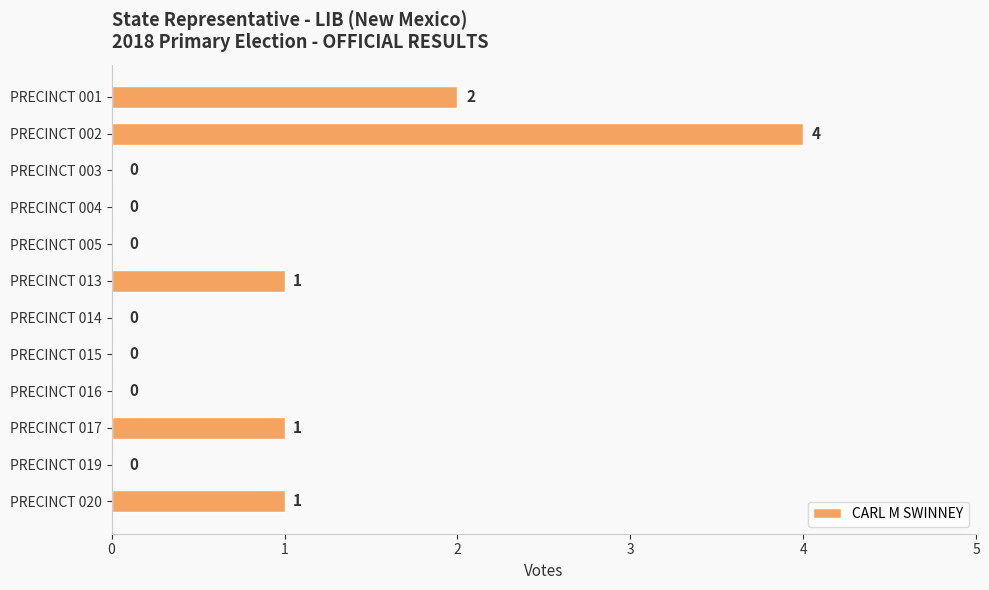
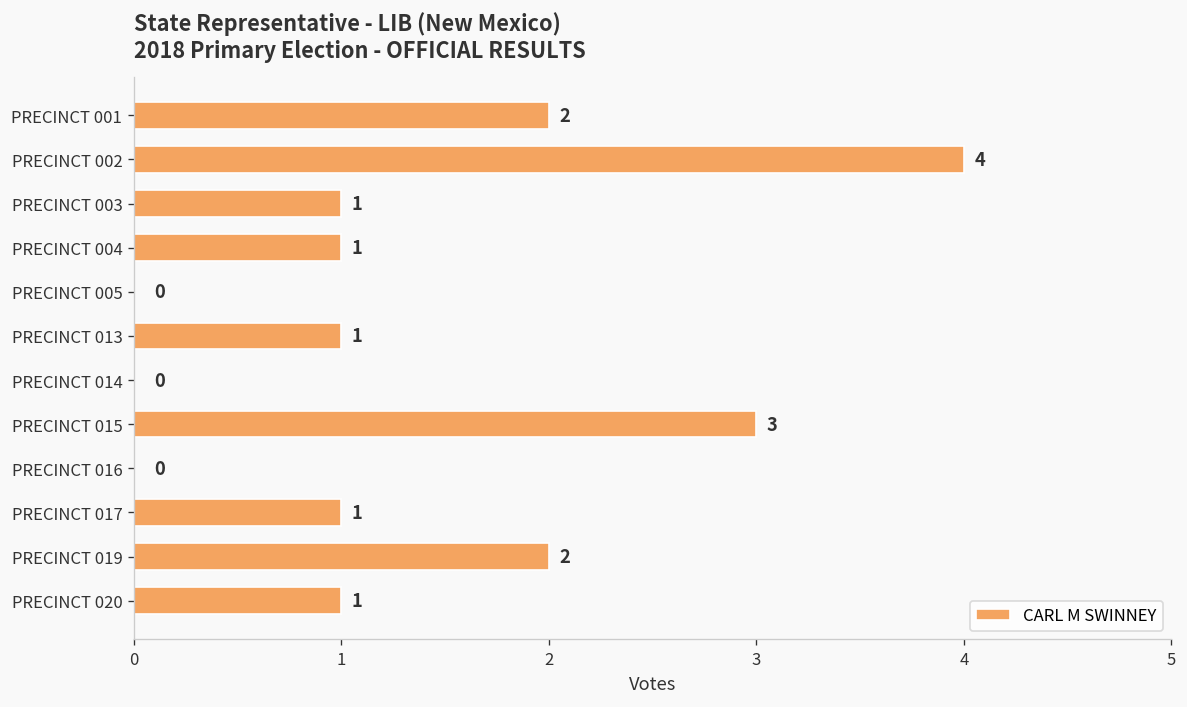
PRECINCT 003: 0 -> 1
PRECINCT 004: 0 -> 1
PRECINCT 015: 0 -> 3
PRECINCT 019: 0 -> 2
